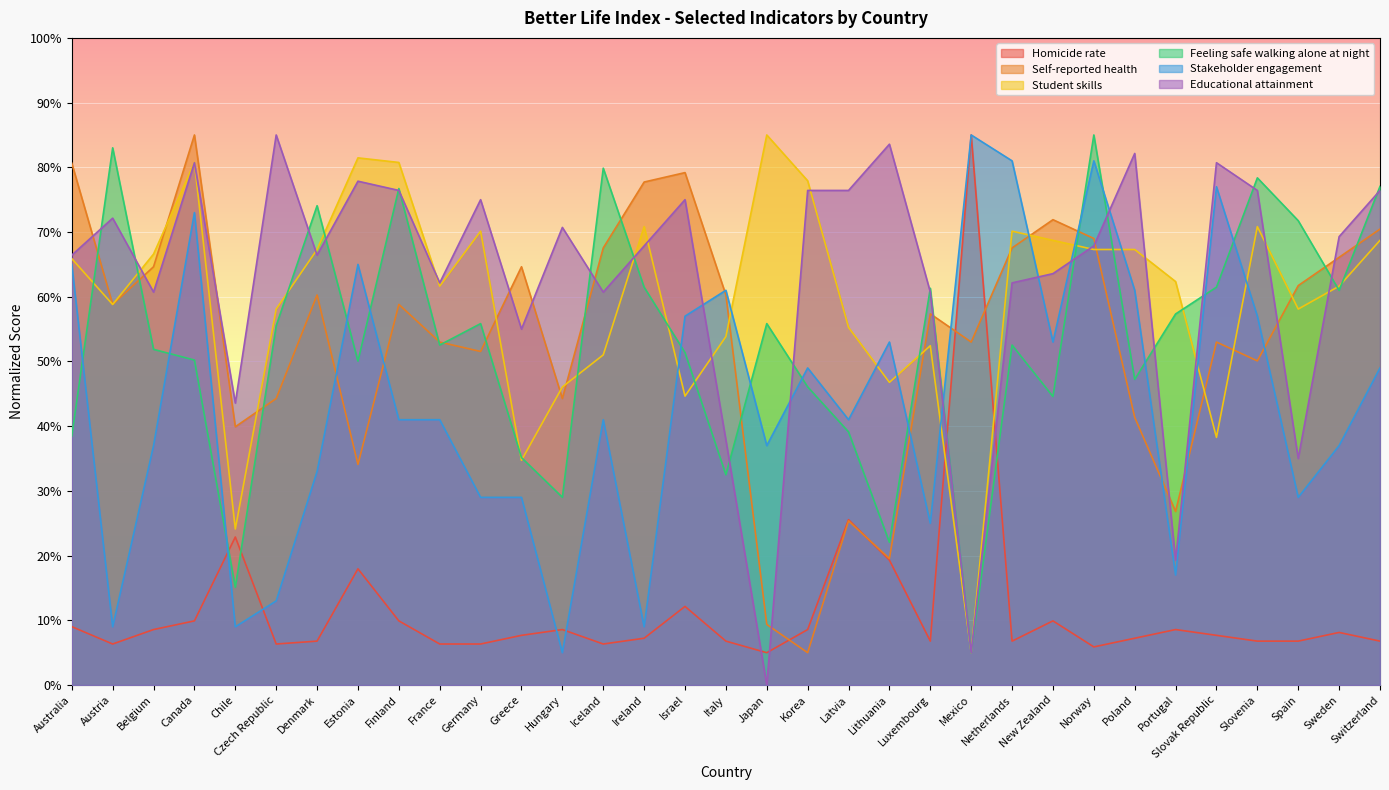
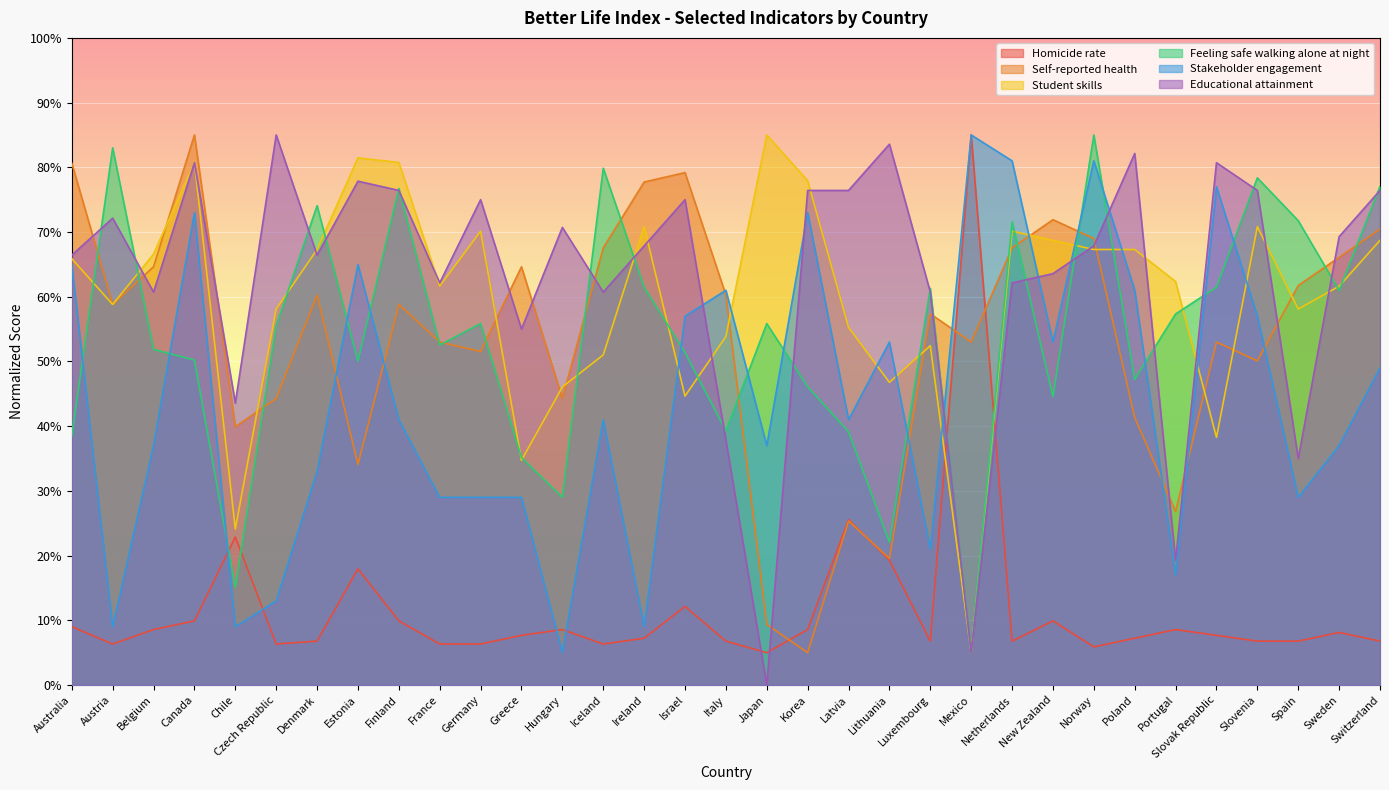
Stakeholder engagement, France: 41% -> 29%
Feeling safe walking alone at night, Italy: 32% -> 39%
Stakeholder engagement, Korea: 49% -> 73%
Stakeholder engagement, Luxembourg: 25% -> 21%
Feeling safe walking alone at night, Netherlands: 53% -> 72%
